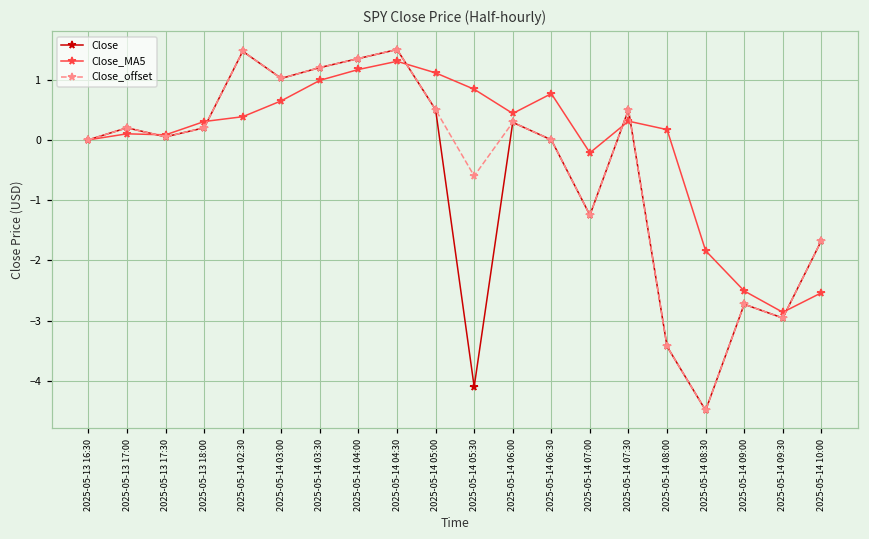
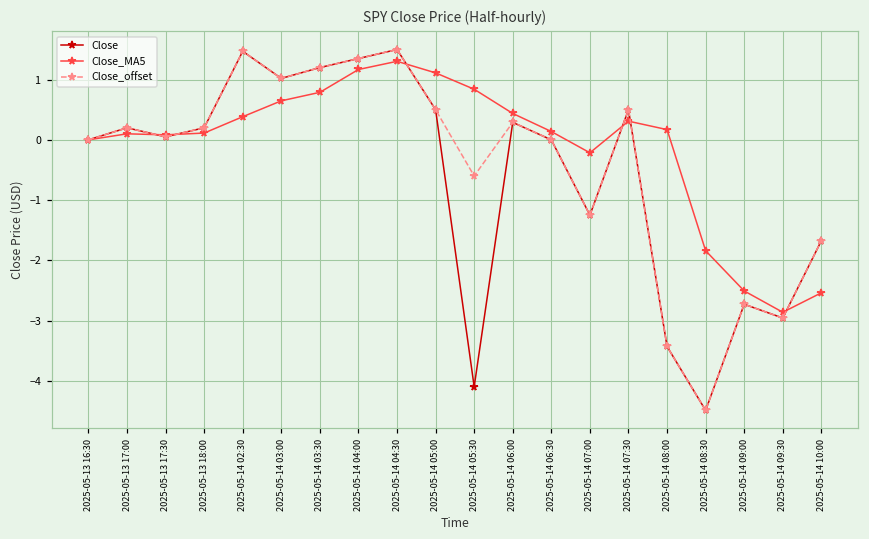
Close_MA5, 2025-05-13 18:00: 0.3 -> 0.1
Close_MA5, 2025-05-14 03:30: 1.0 -> 0.8
Close_MA5, 2025-05-14 06:30: 0.8 -> 0.1
